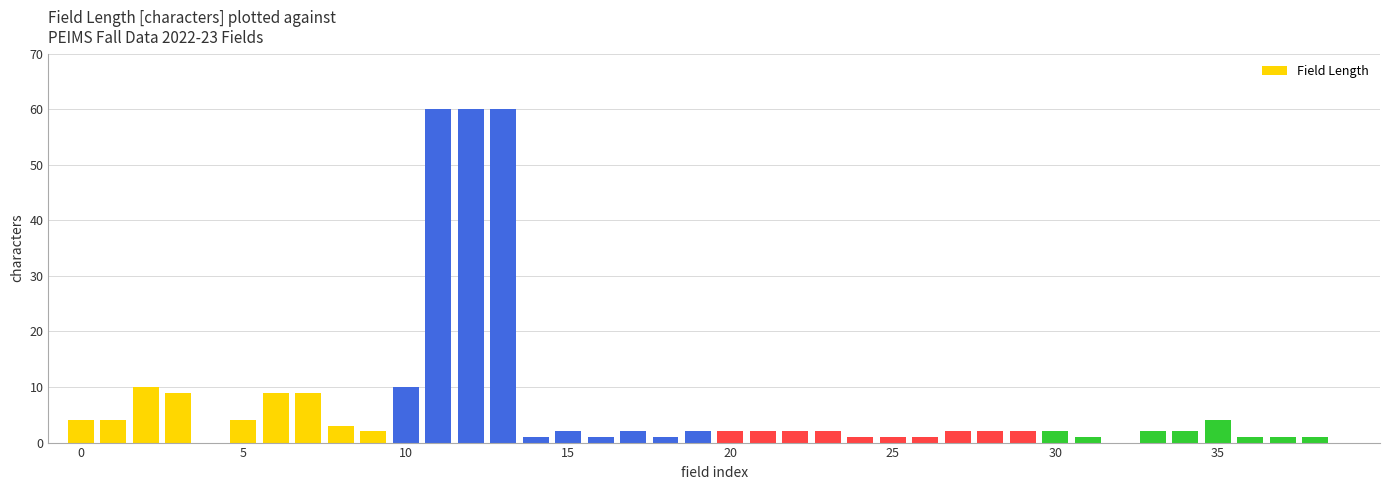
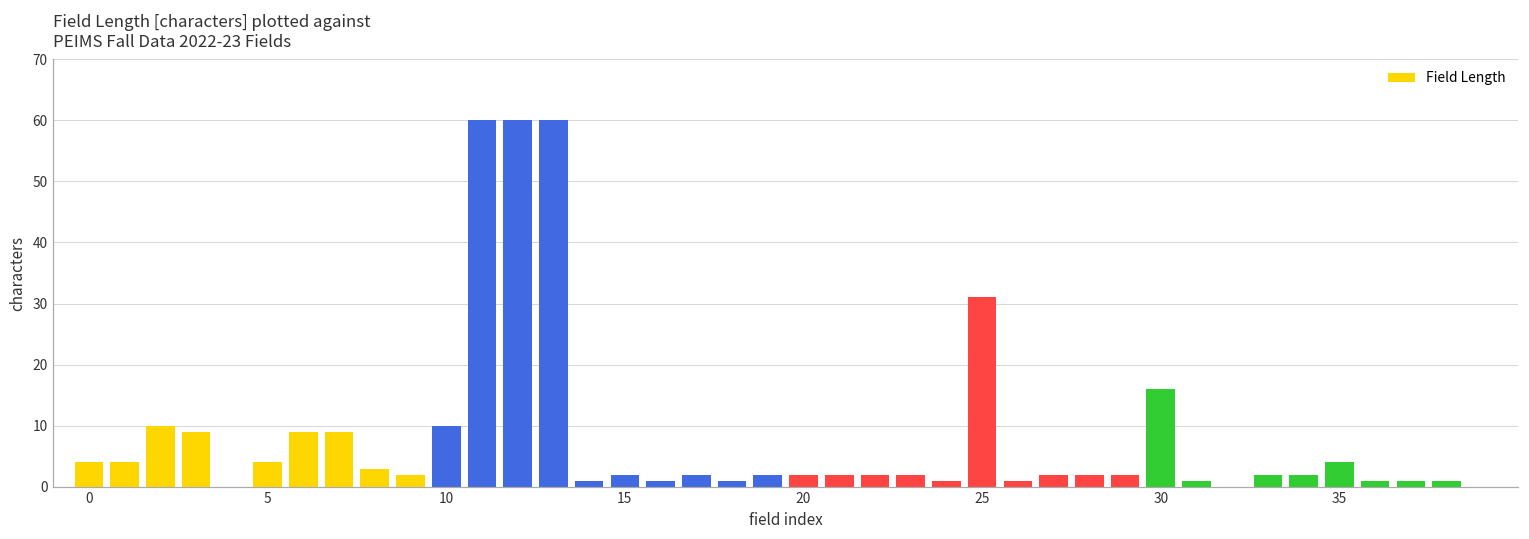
25: 1 -> 31
30: 2 -> 16
